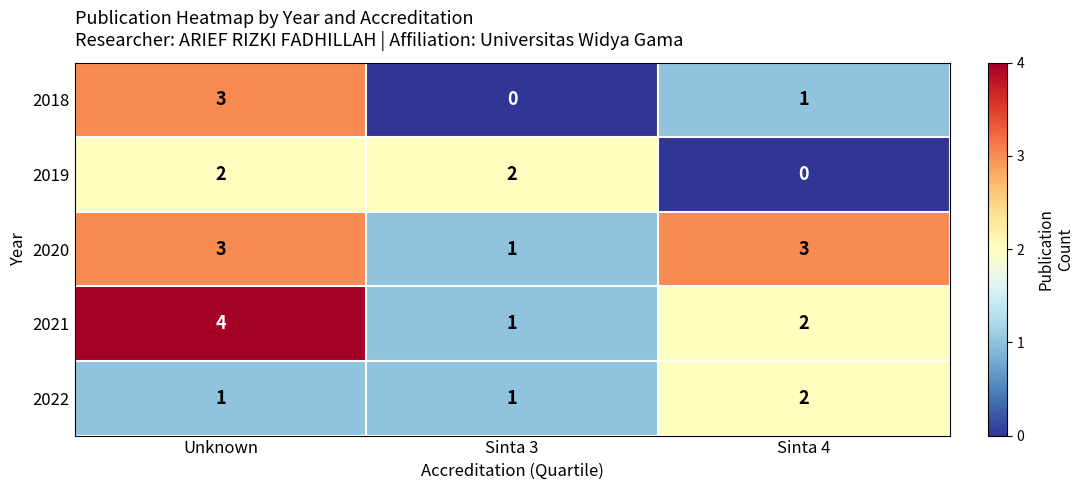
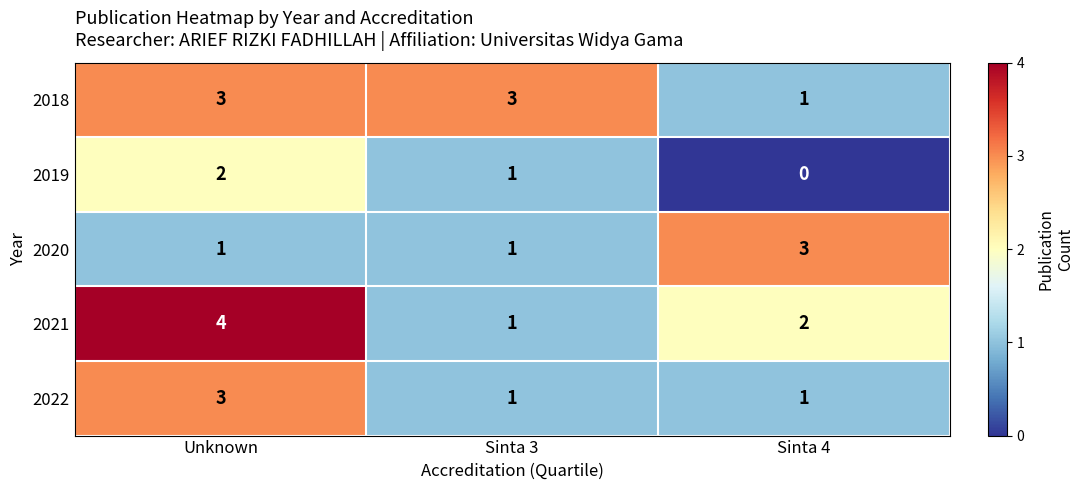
2018, Sinta 3: 0 -> 3
2019, Sinta 3: 2 -> 1
2020, Unknown: 3 -> 1
2022, Unknown: 1 -> 3
2022, Sinta 4: 2 -> 1
